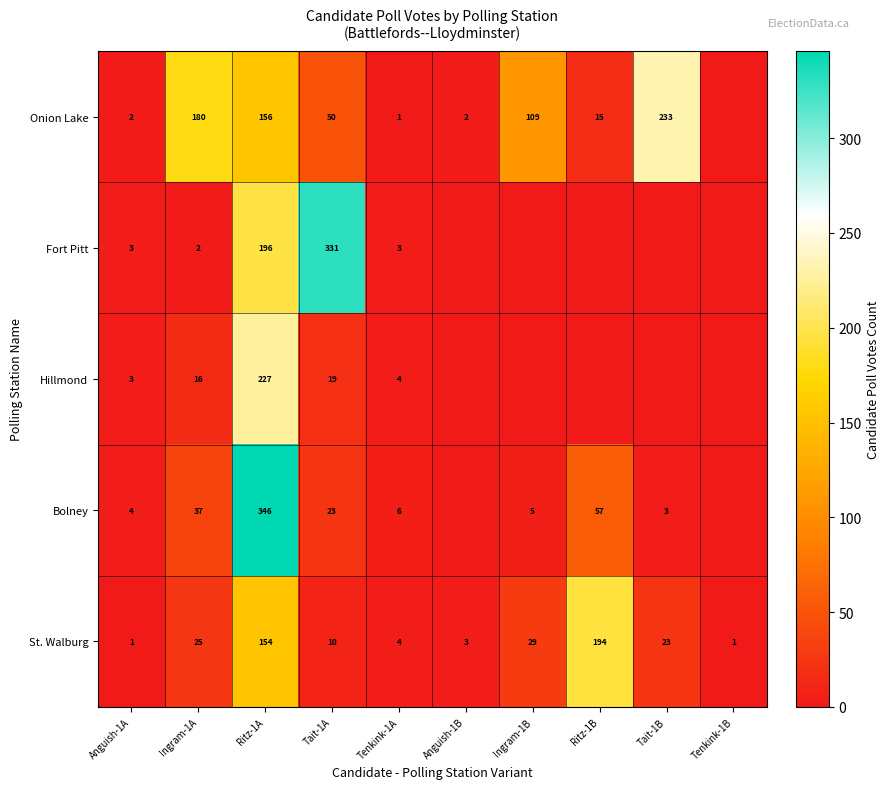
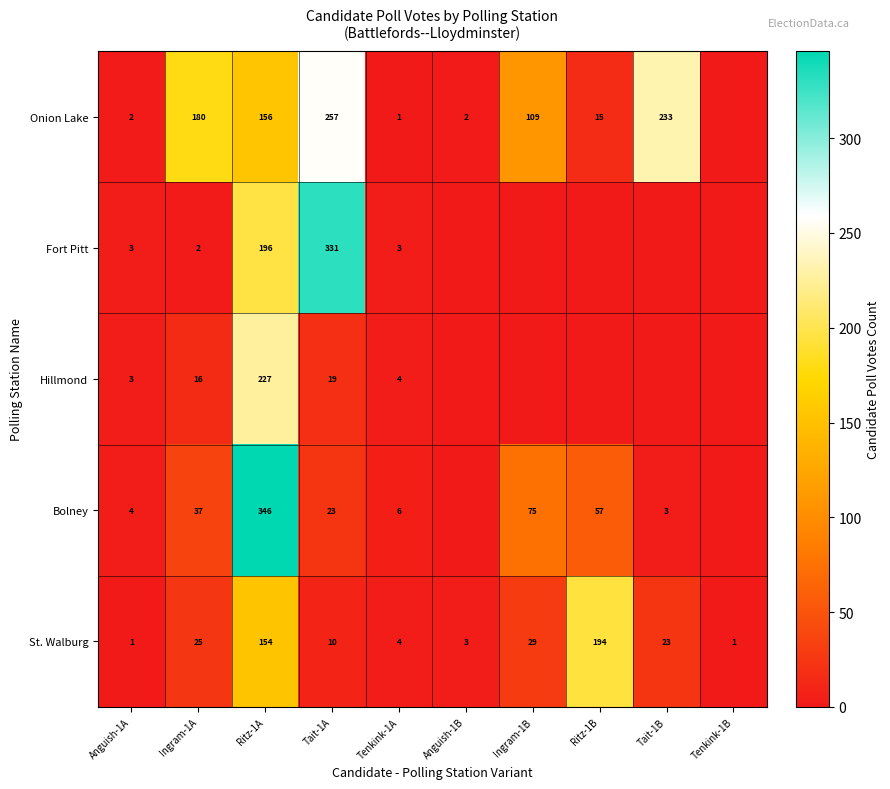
Onion Lake, Tait-1A: 50 -> 257
Bolney, Ingram-1B: 5 -> 75
